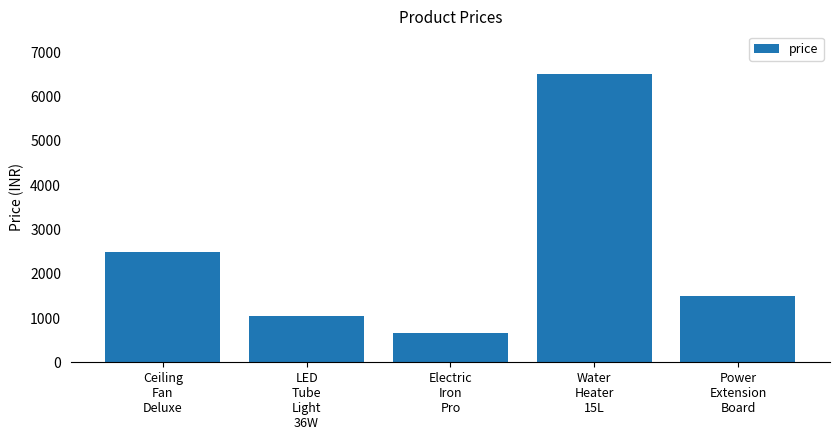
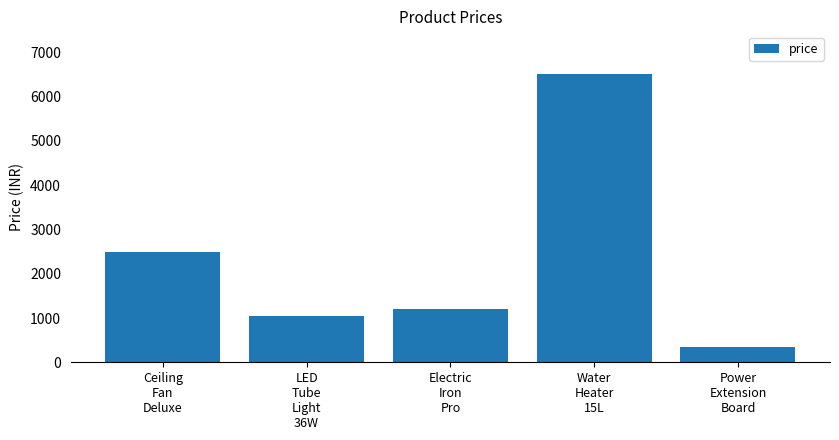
Electric Iron Pro: 700 -> 1200
Power Extension Board: 1500 -> 400
